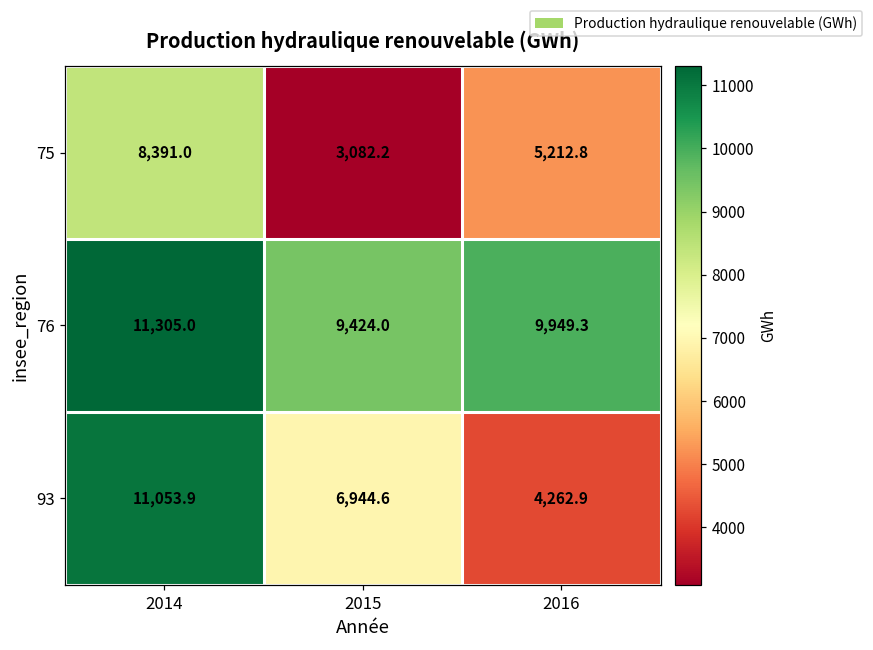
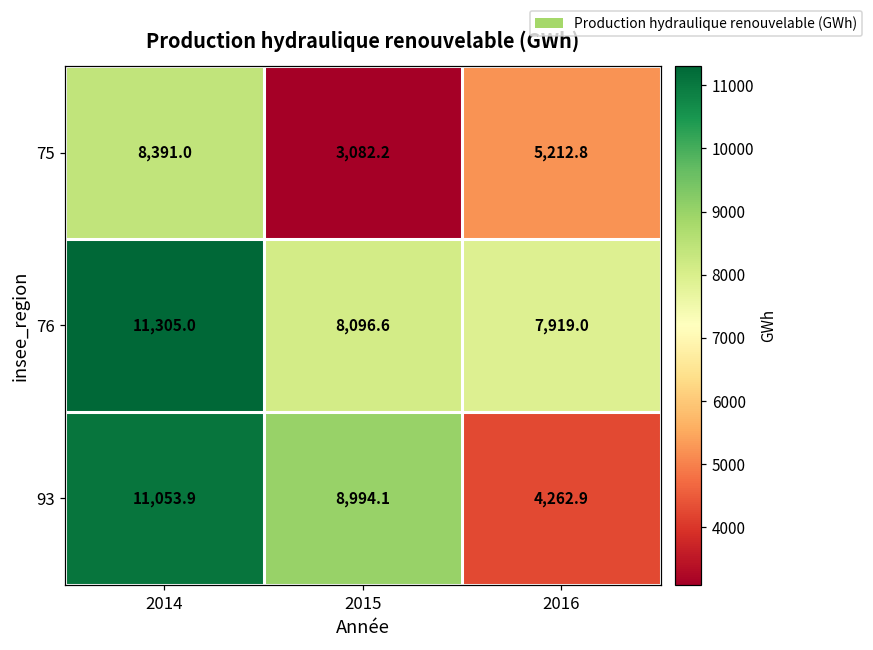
76, 2015: 9,424.0 -> 8,096.6
76, 2016: 9,949.3 -> 7,919.0
93, 2015: 6,944.6 -> 8,994.1
